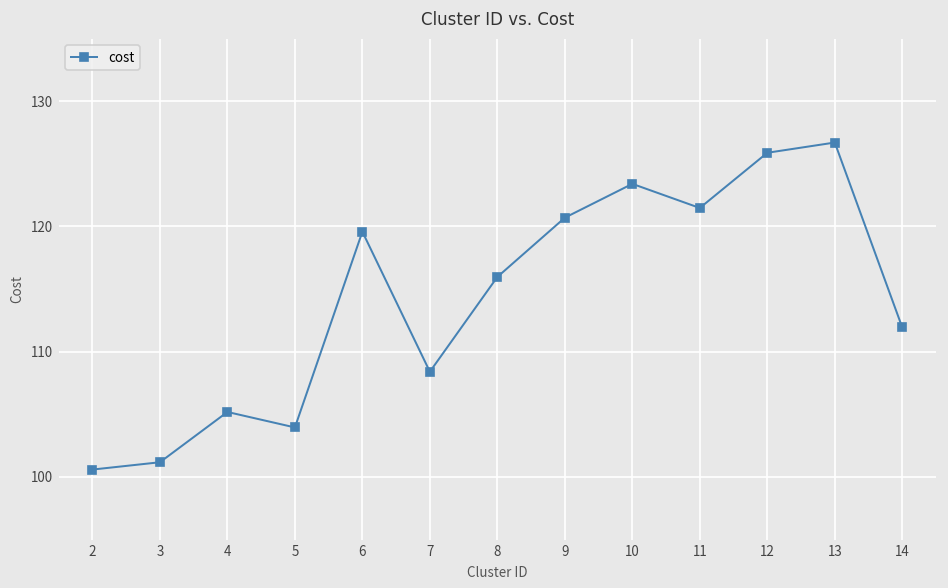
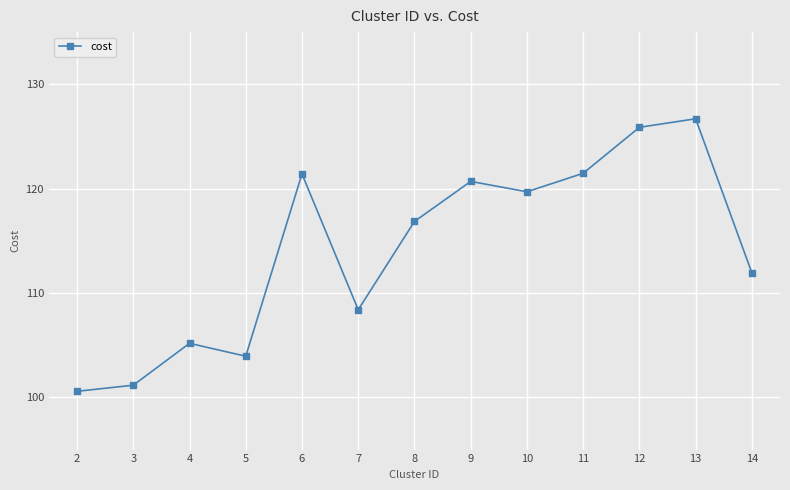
6: 119.6 -> 121.4
8: 116.0 -> 116.9
10: 123.4 -> 119.7
